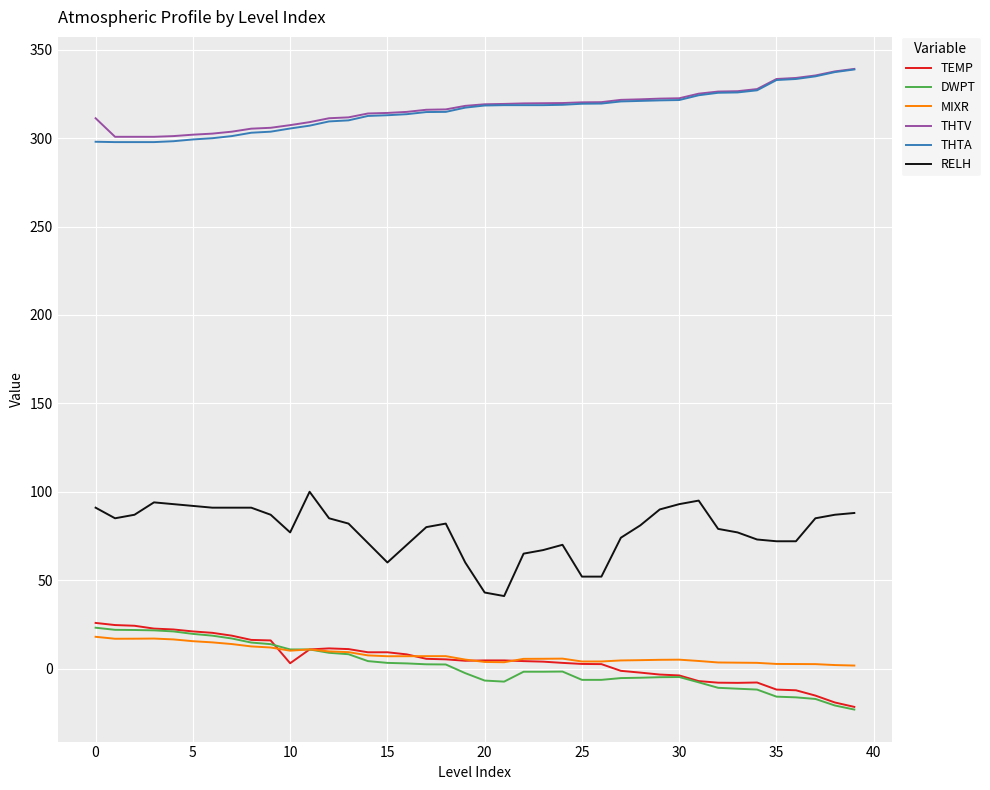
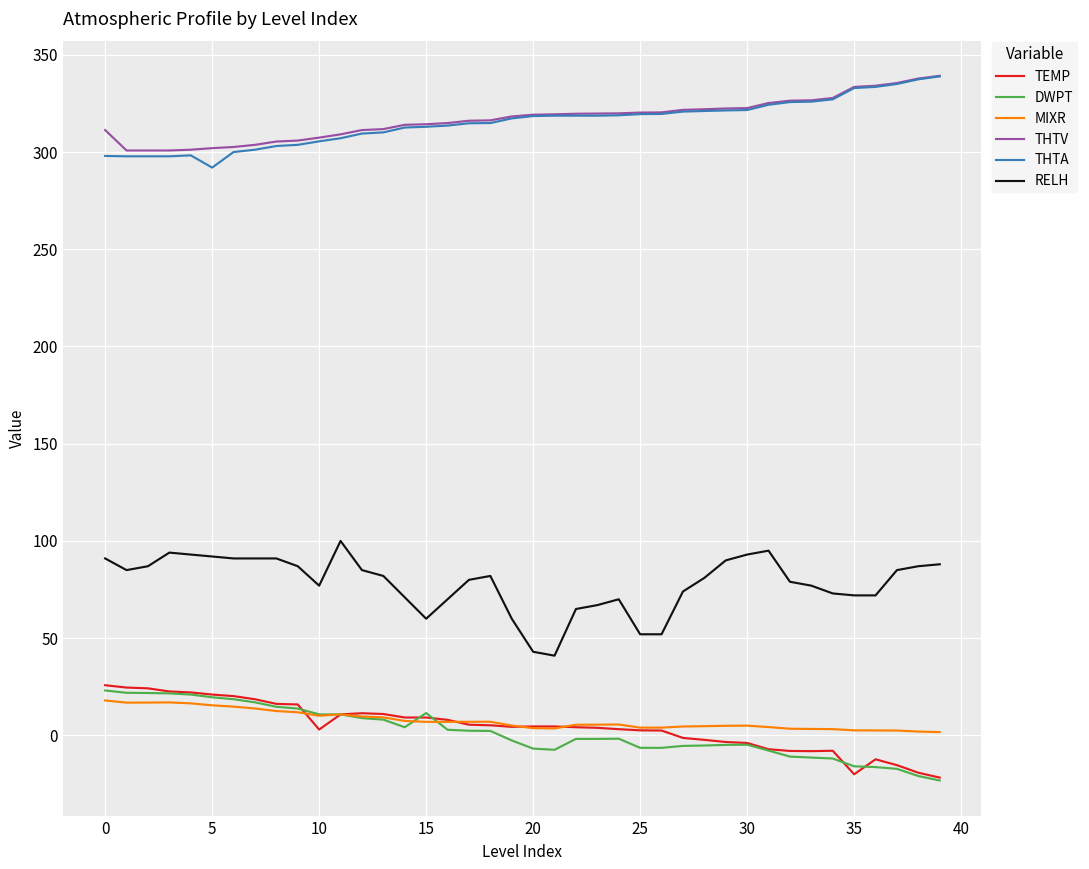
THTA, 5: 299 -> 292
DWPT, 15: 3 -> 12
TEMP, 35: -12 -> -20
